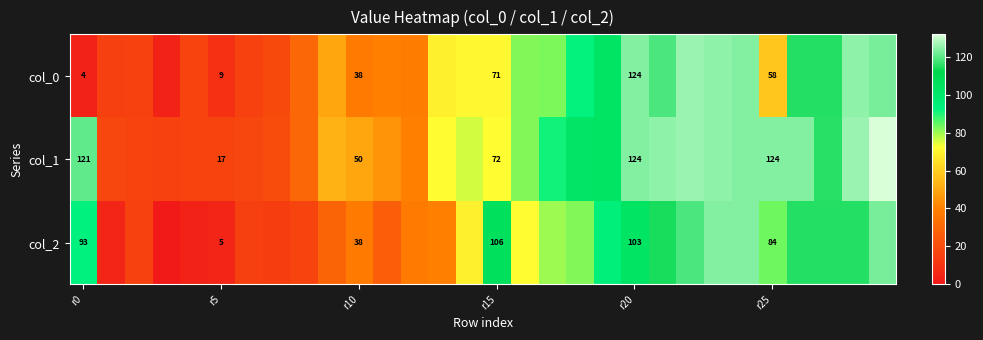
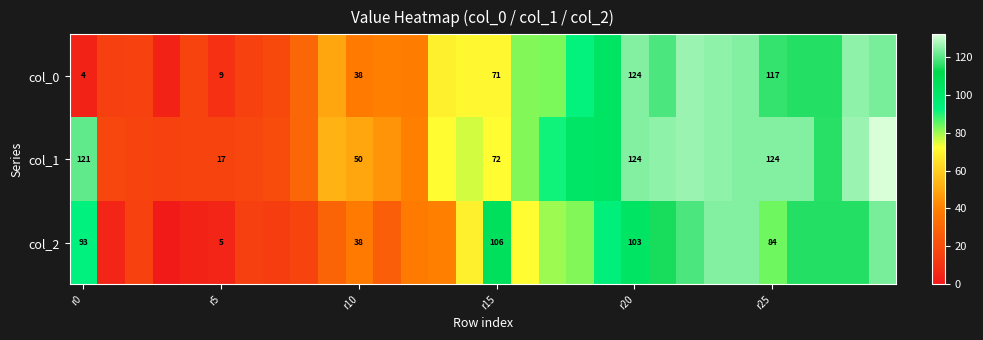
col_0, r25: 58 -> 117
